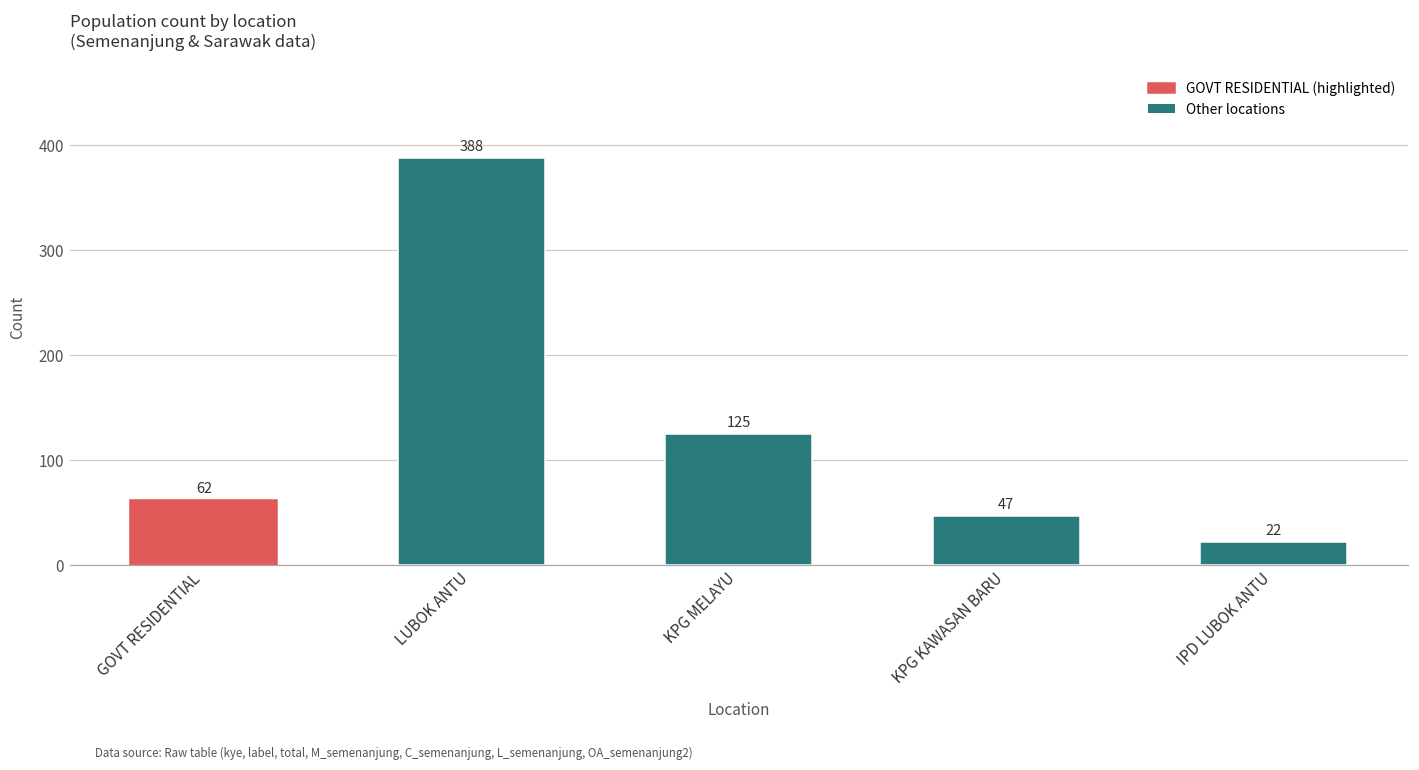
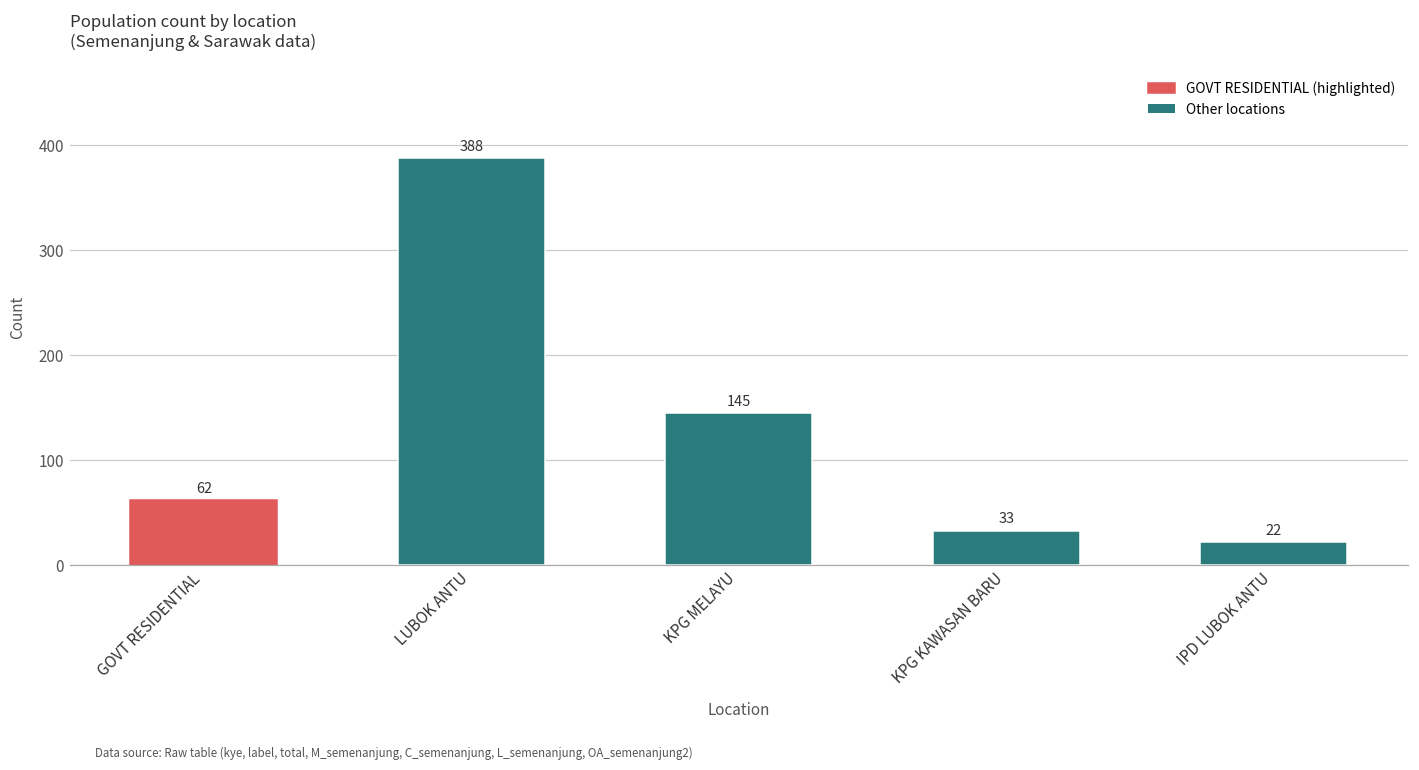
KPG MELAYU: 125 -> 145
KPG KAWASAN BARU: 47 -> 33
